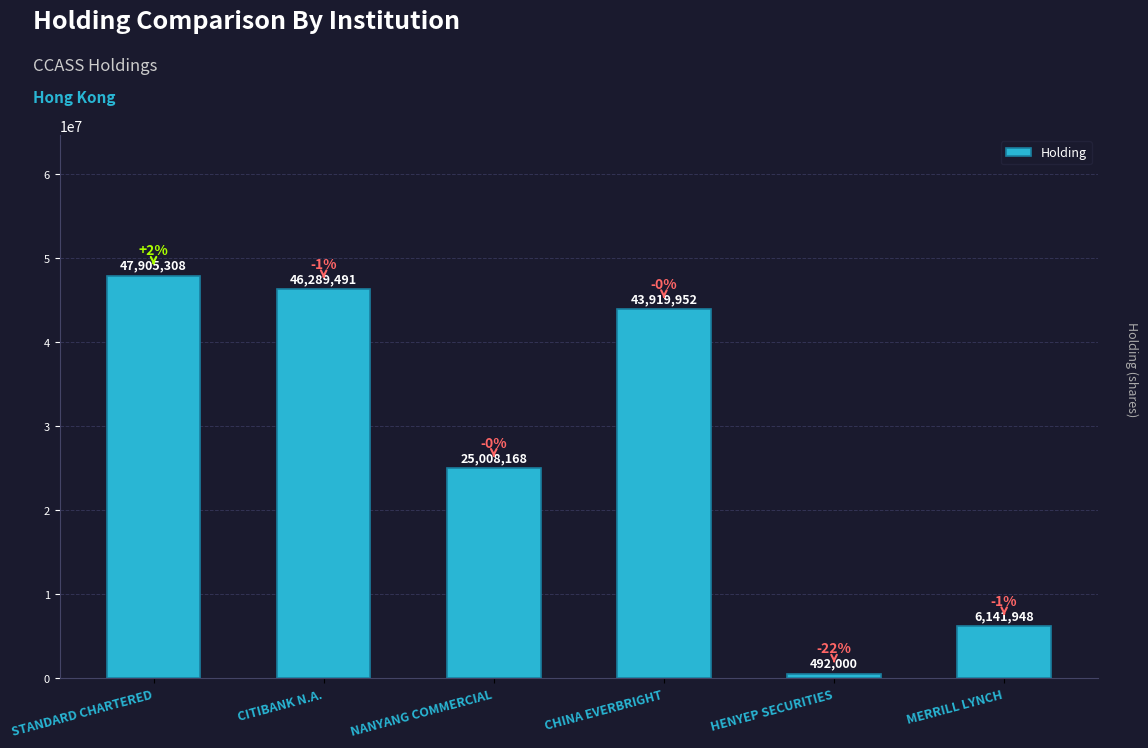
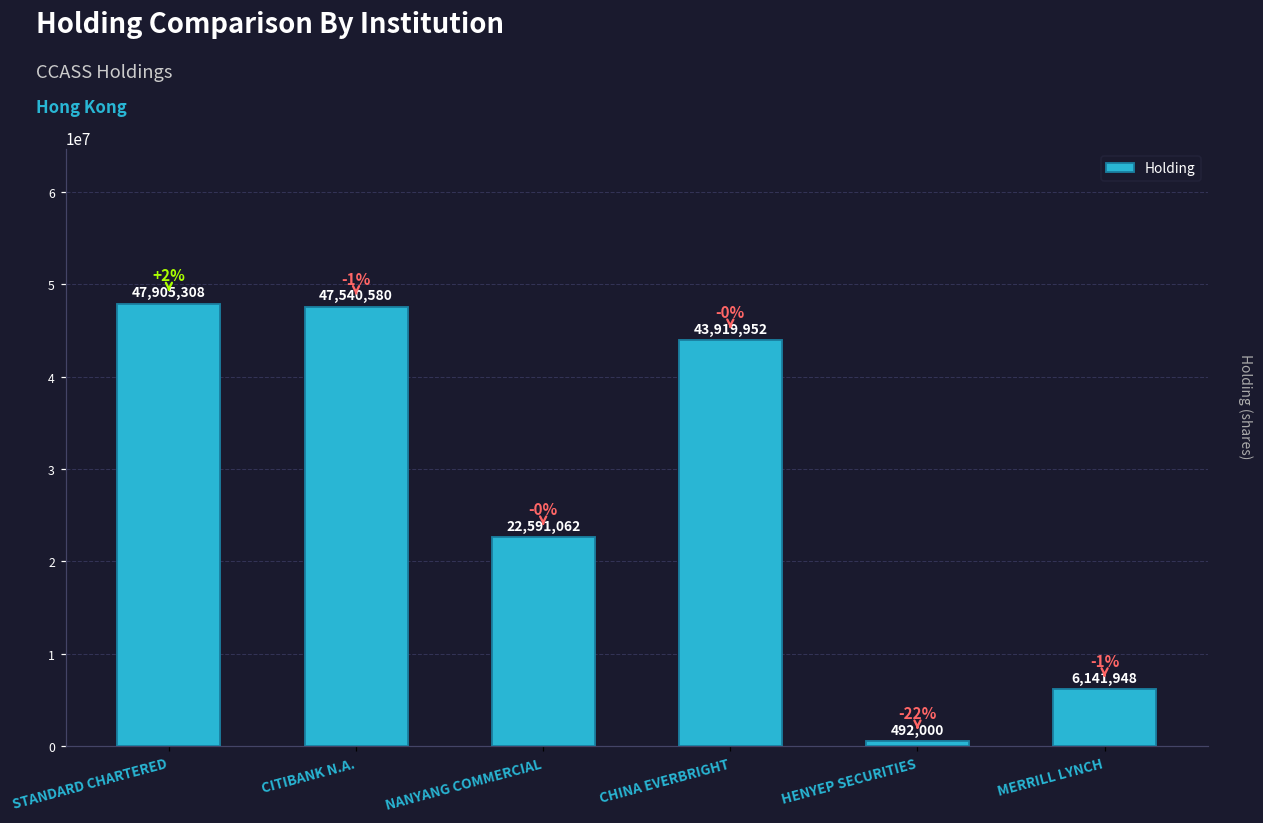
CITIBANK N.A.: 46,289,491 -> 47,540,580
NANYANG COMMERCIAL: 25,008,168 -> 22,591,062
